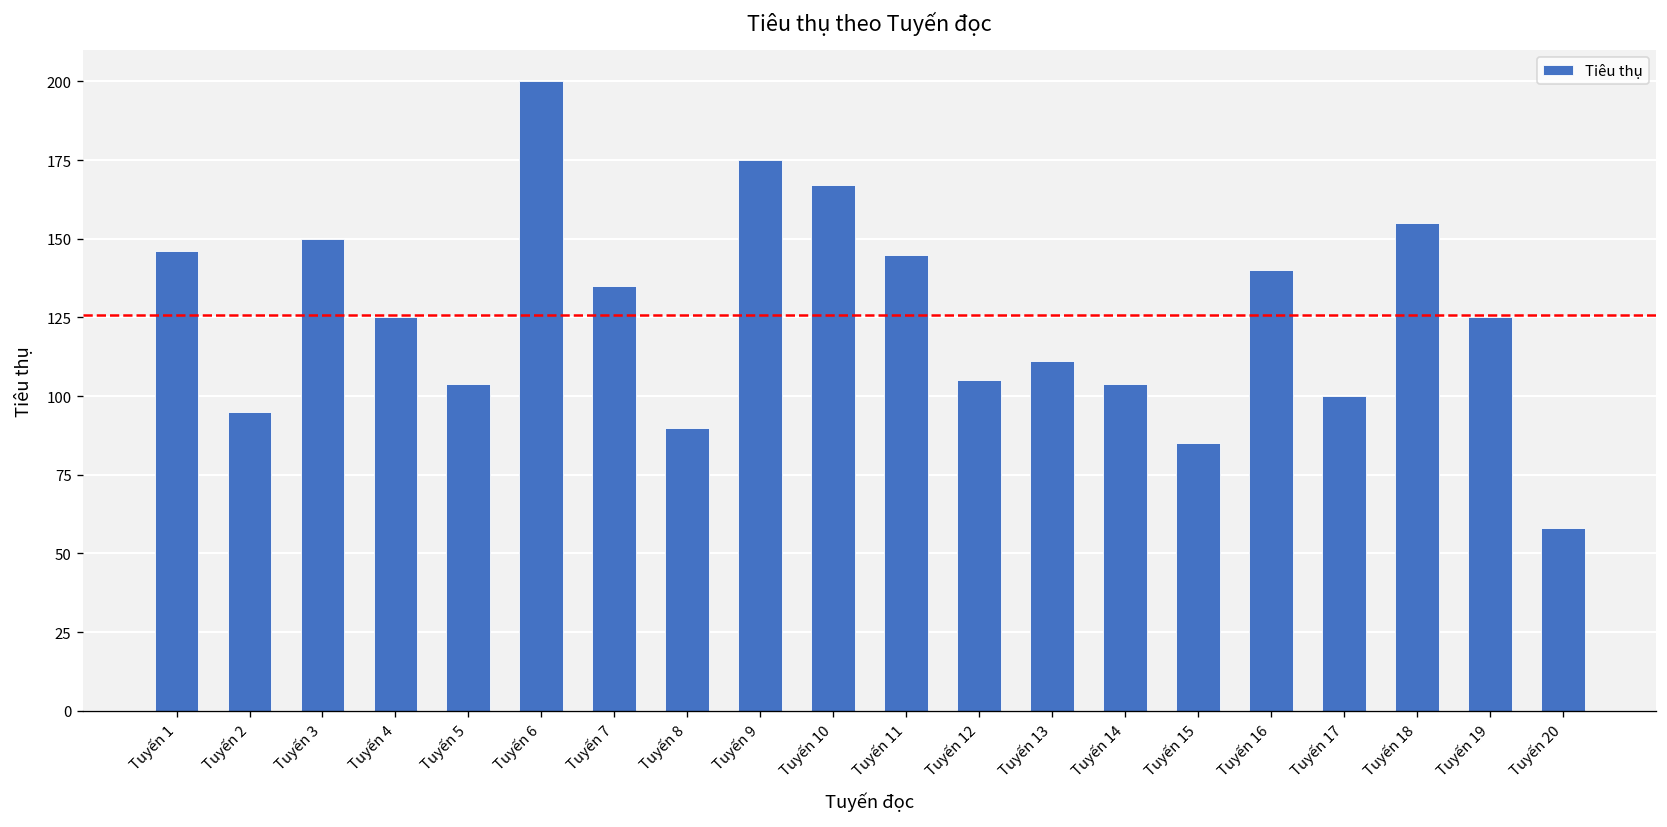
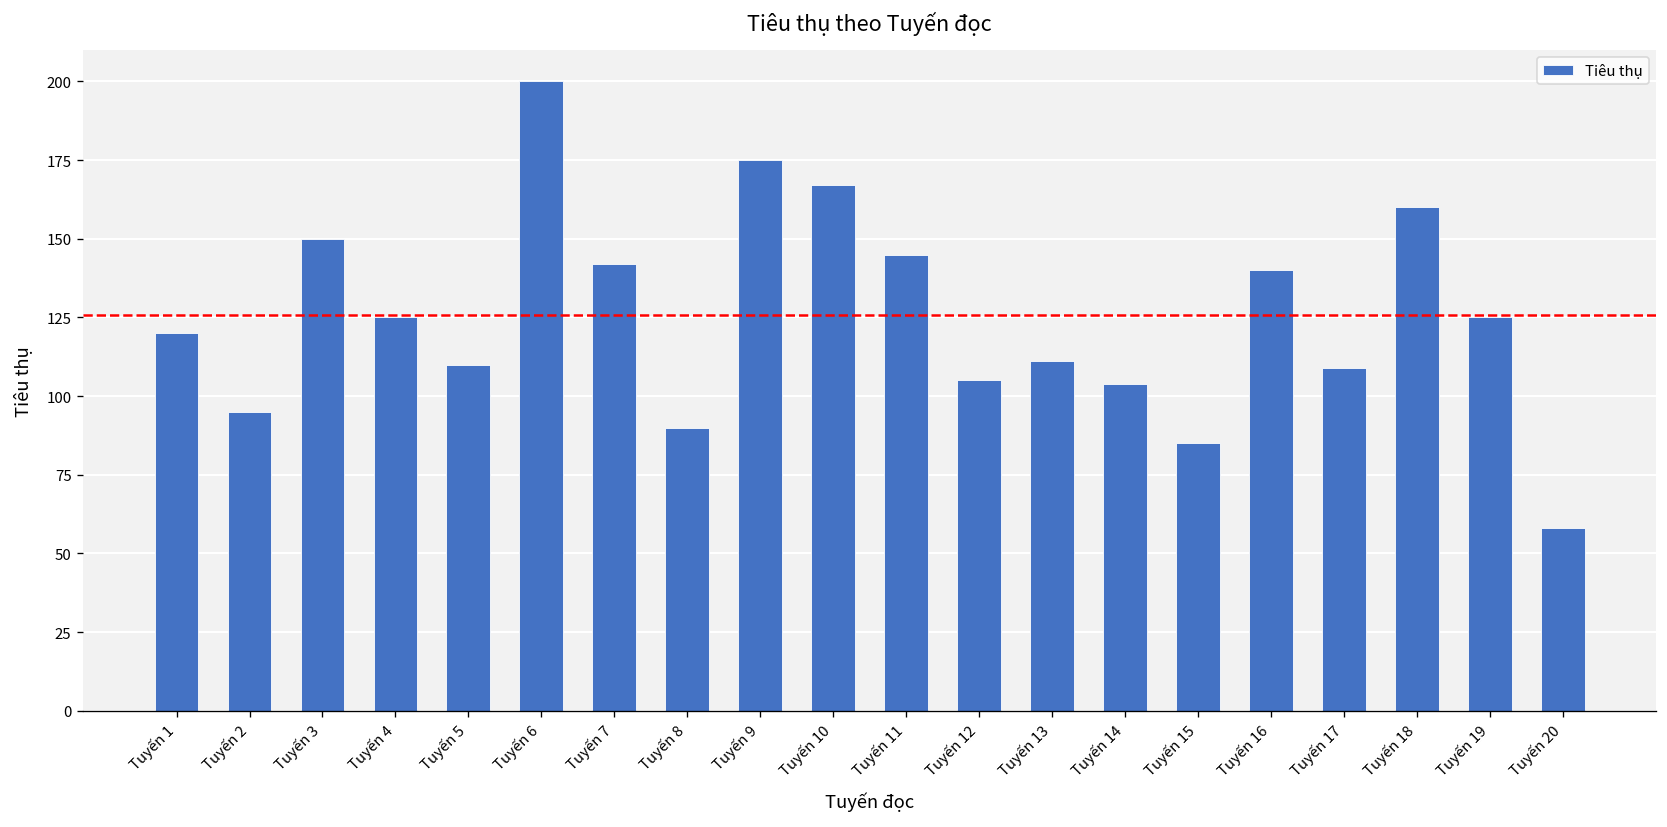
Tuyến 1: 146 -> 120
Tuyến 5: 104 -> 110
Tuyến 7: 135 -> 142
Tuyến 17: 100 -> 109
Tuyến 18: 155 -> 160
